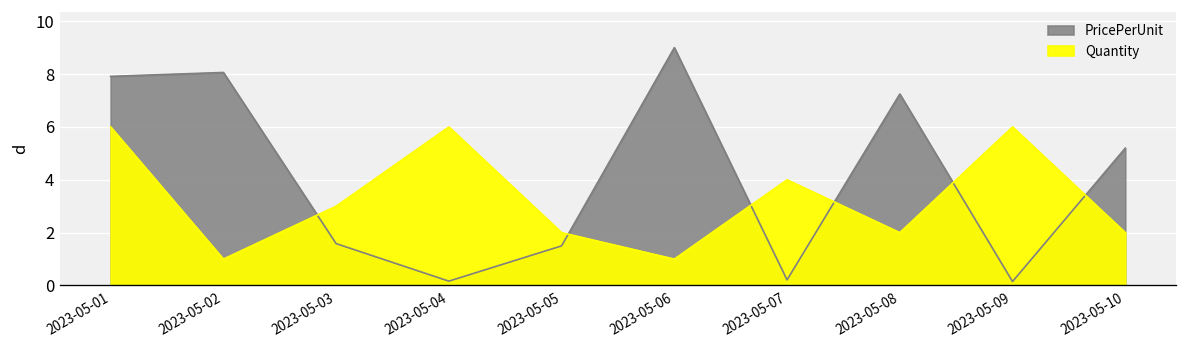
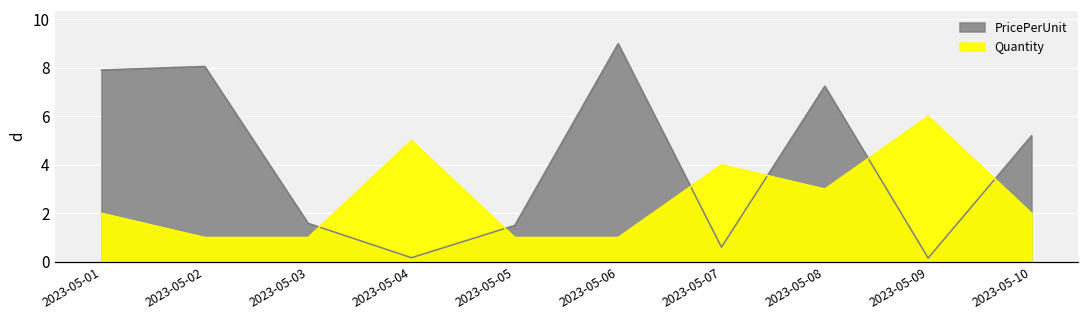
Quantity, 2023-05-01: 6 -> 2
Quantity, 2023-05-03: 3 -> 1
Quantity, 2023-05-04: 6 -> 5
Quantity, 2023-05-05: 2 -> 1
PricePerUnit, 2023-05-07: 0.2 -> 0.6
Quantity, 2023-05-08: 2 -> 3
